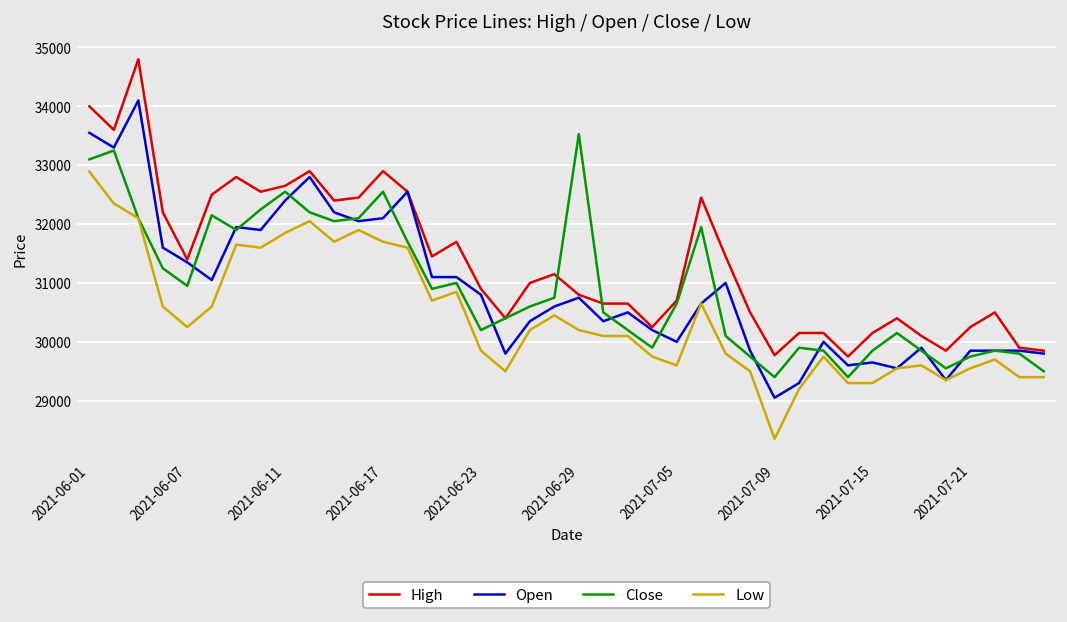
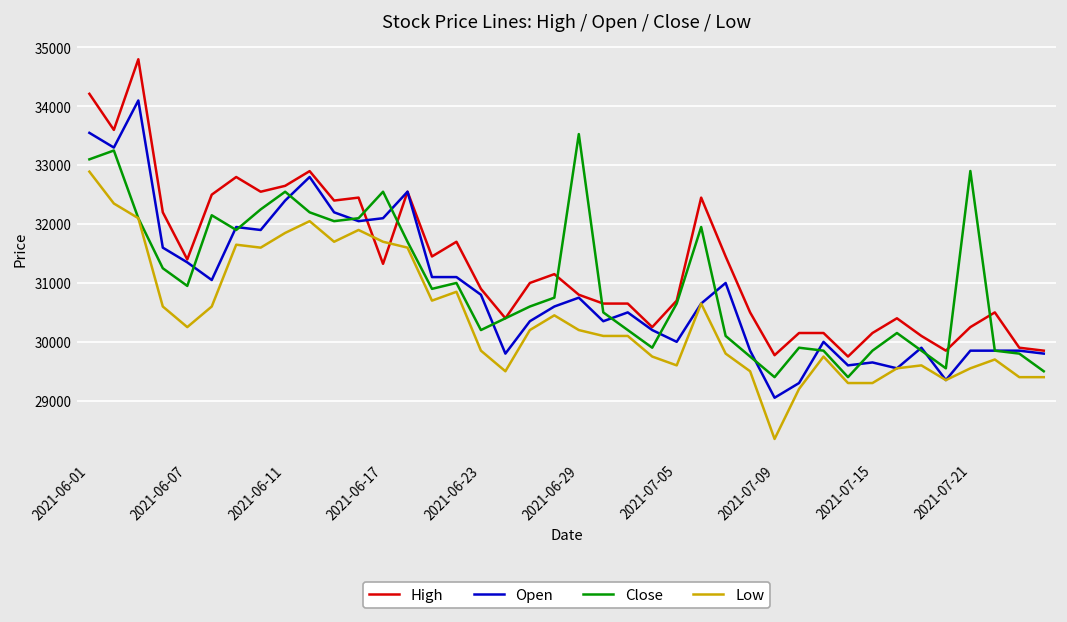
High, 2021-06-01: 34000 -> 34200
High, 2021-06-17: 32900 -> 31300
Close, 2021-07-21: 29800 -> 32900
